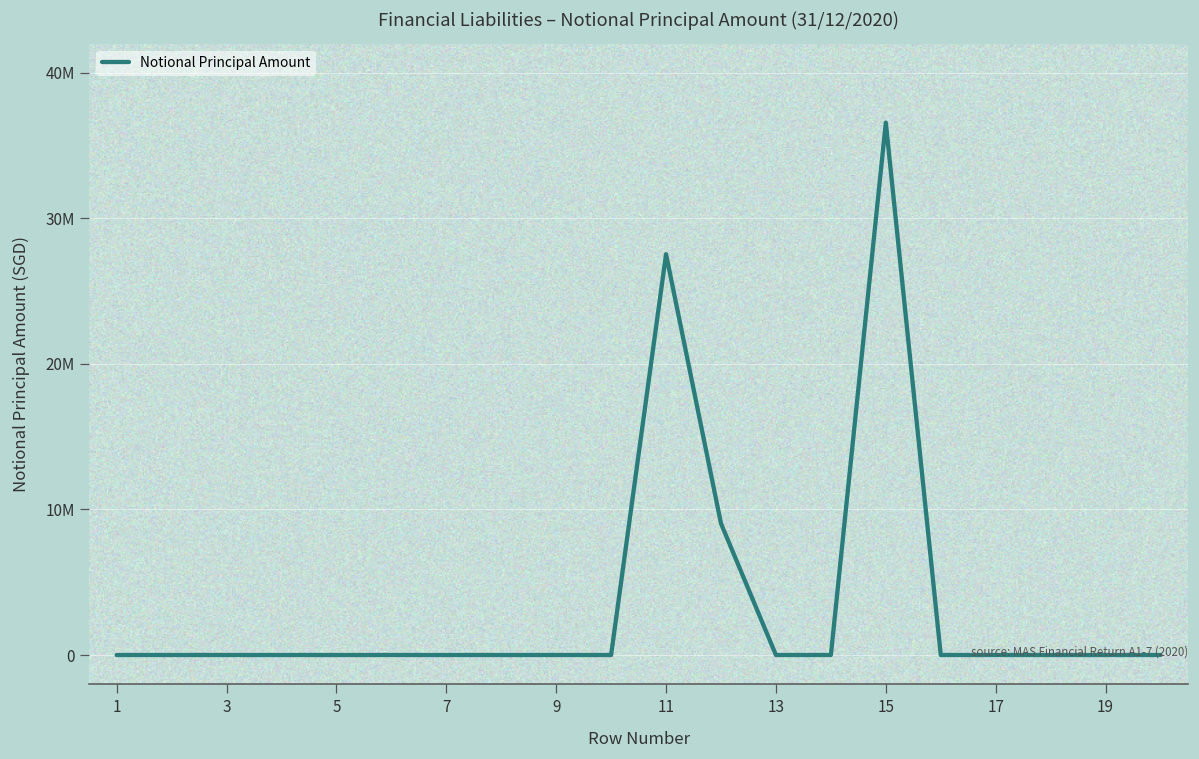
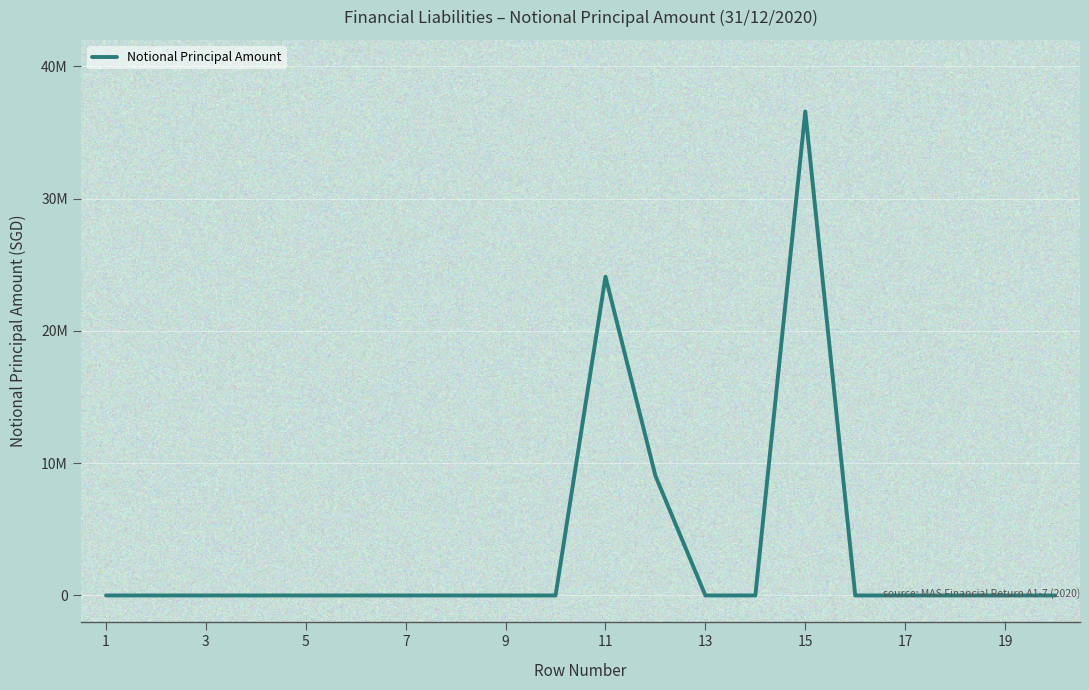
11: 27500000 -> 24100000
